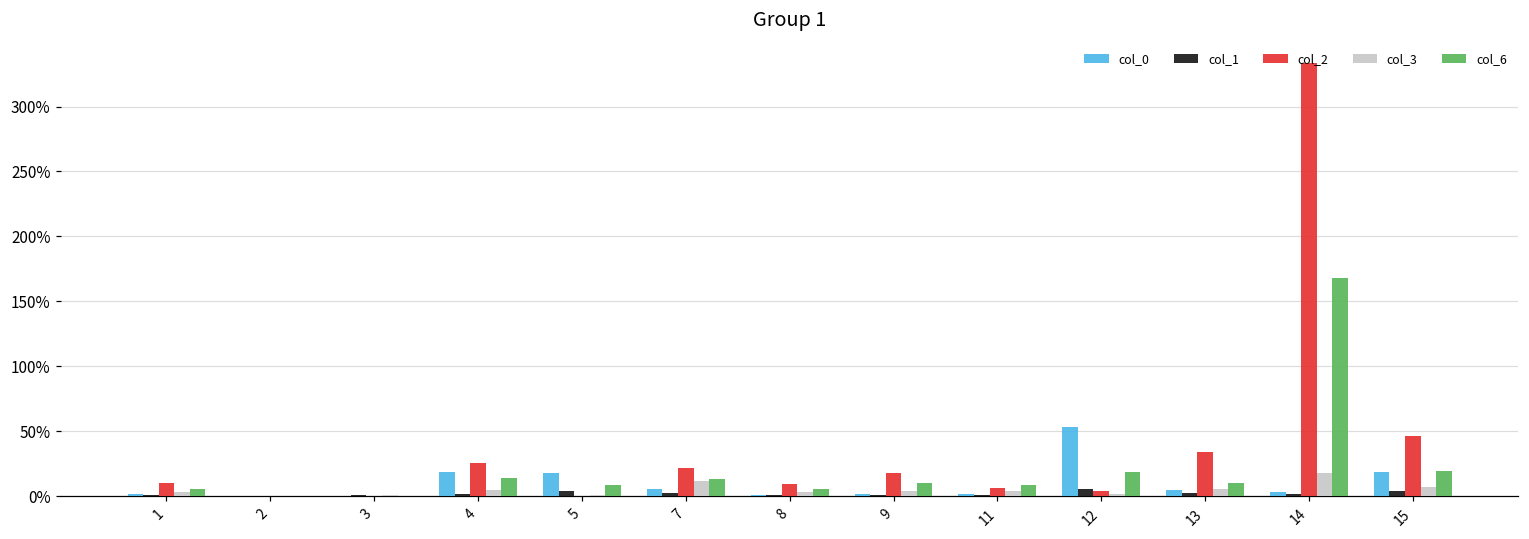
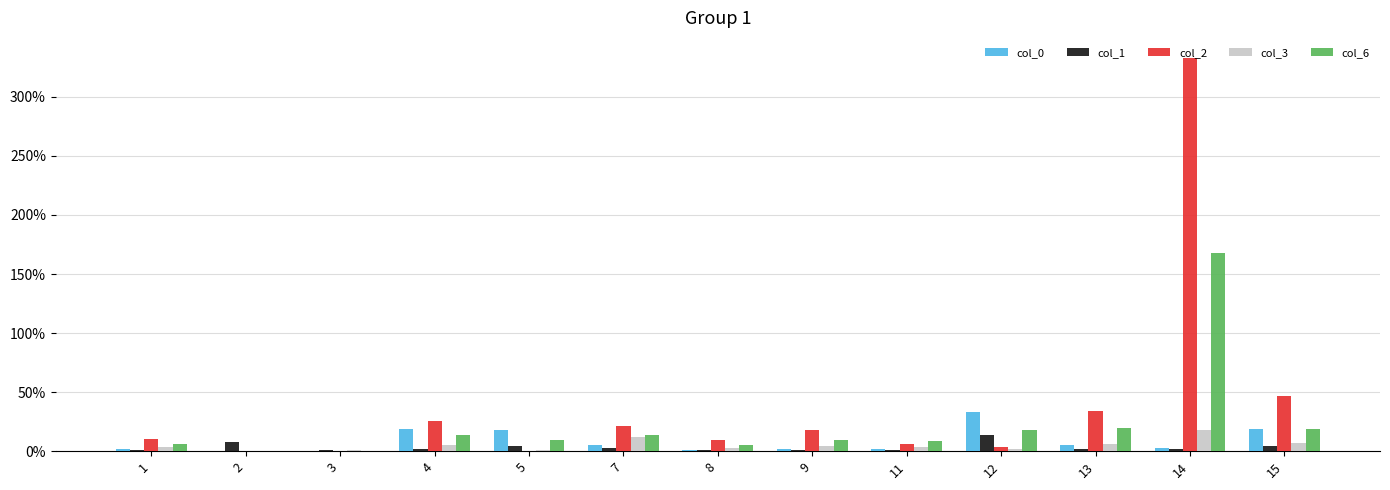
col_1, 2: 1% -> 8%
col_0, 12: 53% -> 33%
col_1, 12: 6% -> 13%
col_6, 13: 11% -> 20%
